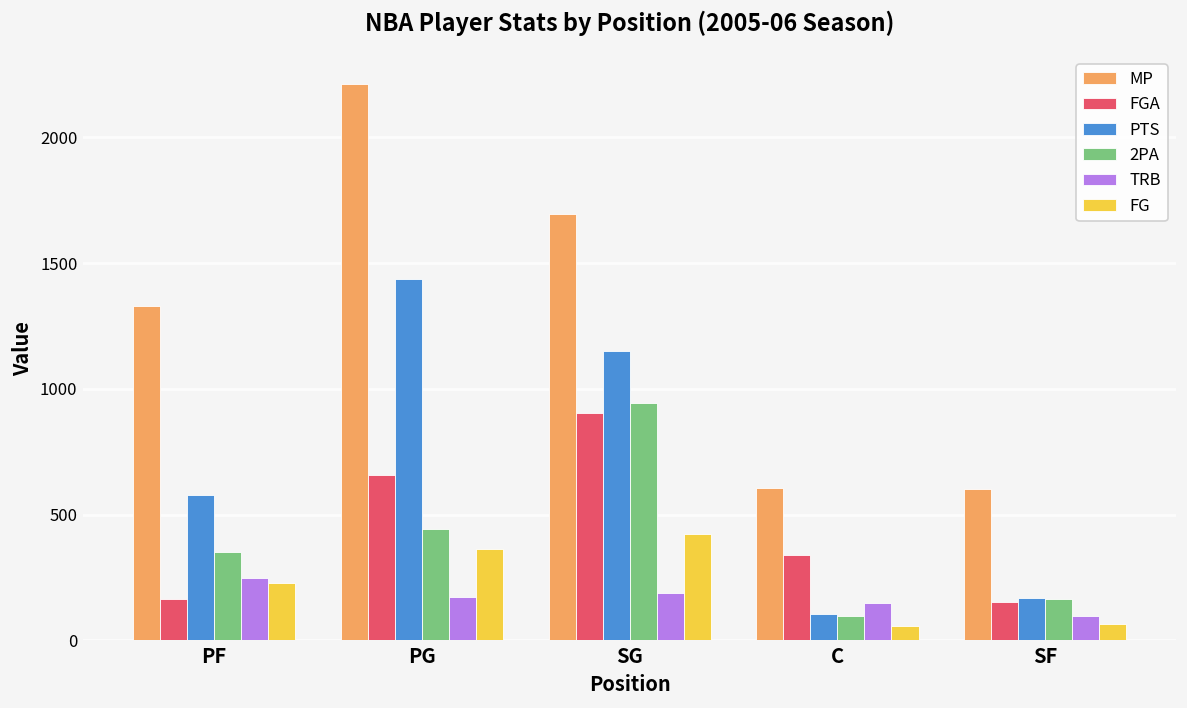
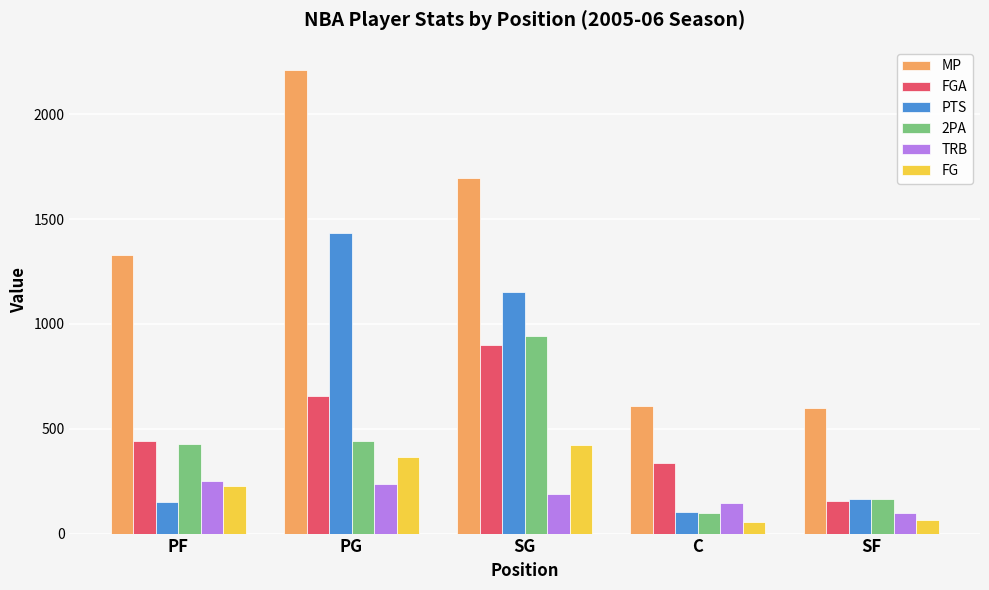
FGA, PF: 170 -> 440
PTS, PF: 580 -> 150
2PA, PF: 350 -> 430
TRB, PG: 170 -> 240
